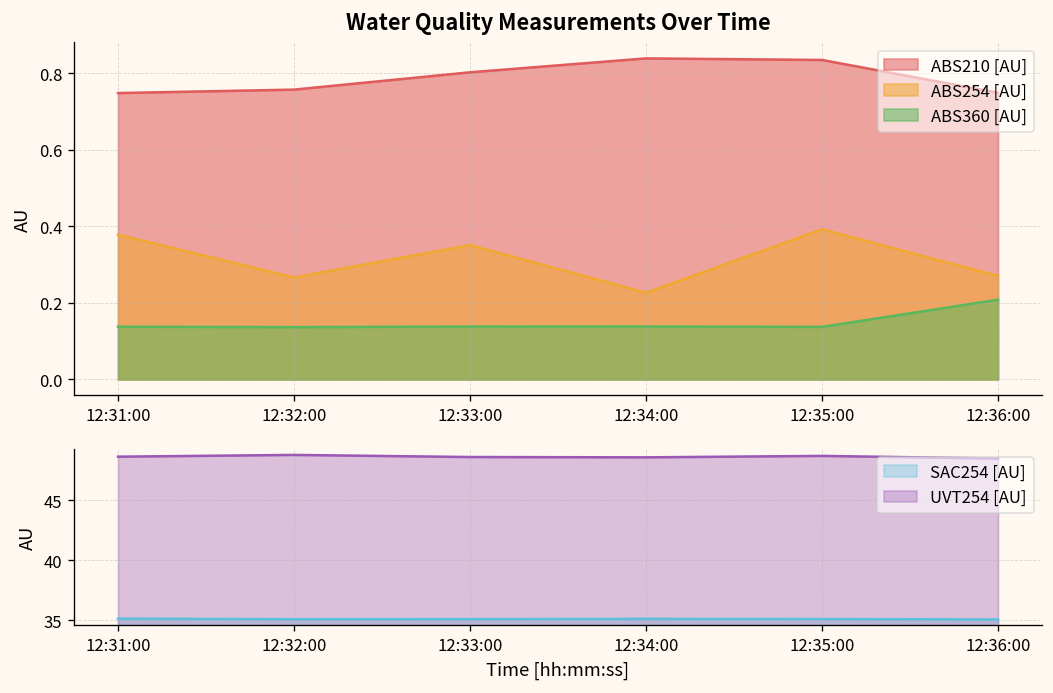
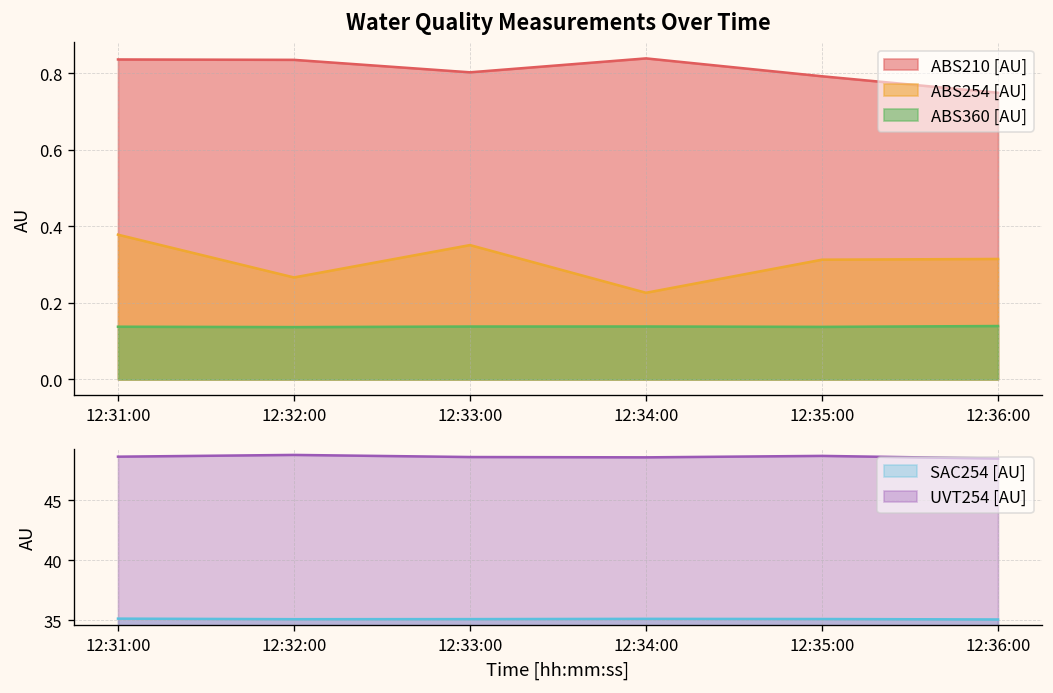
Water Quality Measurements Over Time, ABS210 [AU], 12:31:00: 0.75 -> 0.84
Water Quality Measurements Over Time, ABS210 [AU], 12:32:00: 0.76 -> 0.83
Water Quality Measurements Over Time, ABS210 [AU], 12:35:00: 0.83 -> 0.79
Water Quality Measurements Over Time, ABS254 [AU], 12:35:00: 0.39 -> 0.31
Water Quality Measurements Over Time, ABS254 [AU], 12:36:00: 0.27 -> 0.31
Water Quality Measurements Over Time, ABS360 [AU], 12:36:00: 0.21 -> 0.14
